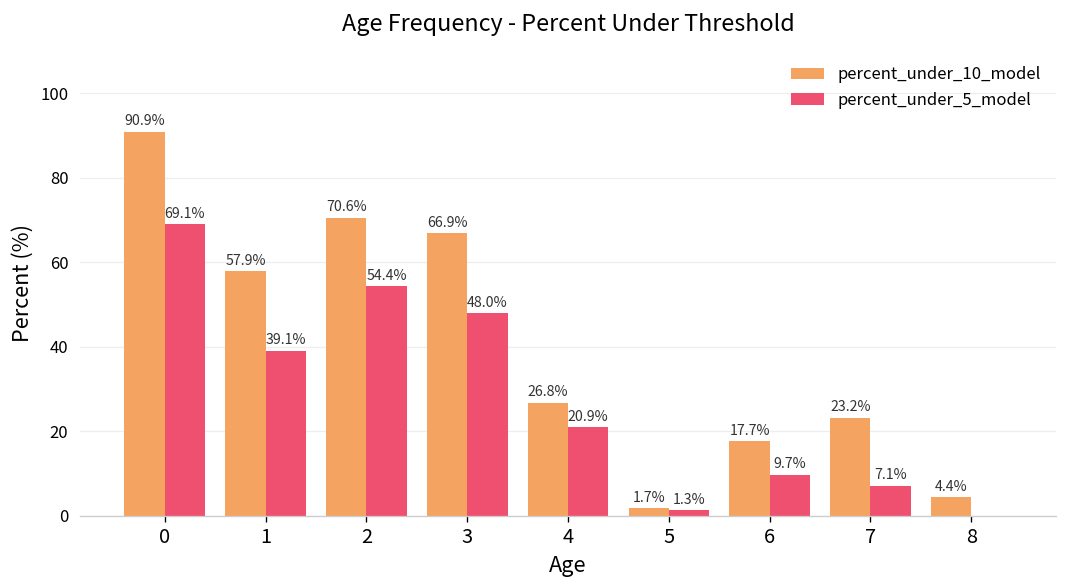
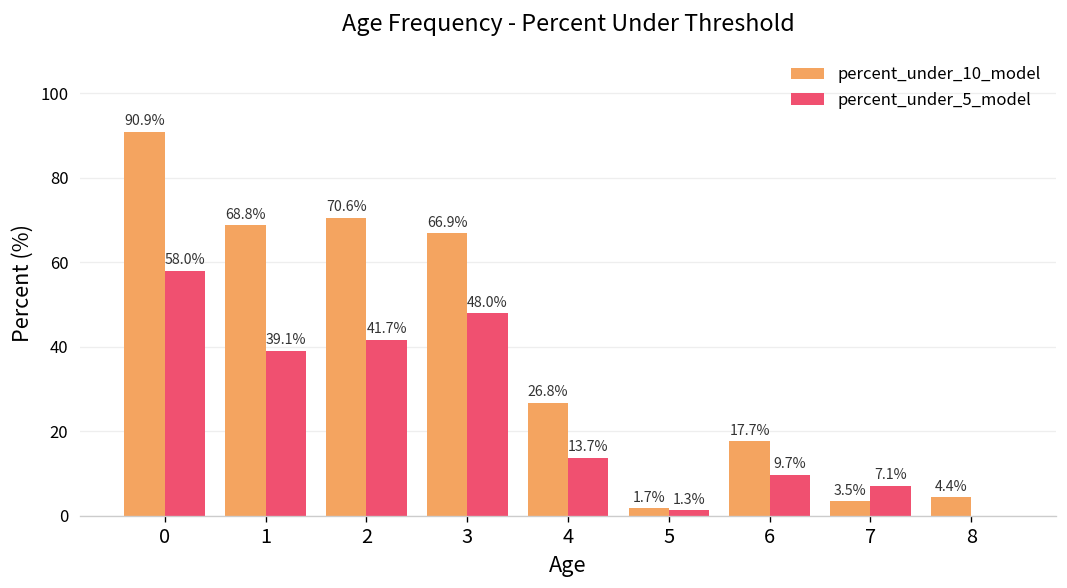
percent_under_5_model, 0: 69.1% -> 58.0%
percent_under_10_model, 1: 57.9% -> 68.8%
percent_under_5_model, 2: 54.4% -> 41.7%
percent_under_5_model, 4: 20.9% -> 13.7%
percent_under_10_model, 7: 23.2% -> 3.5%
